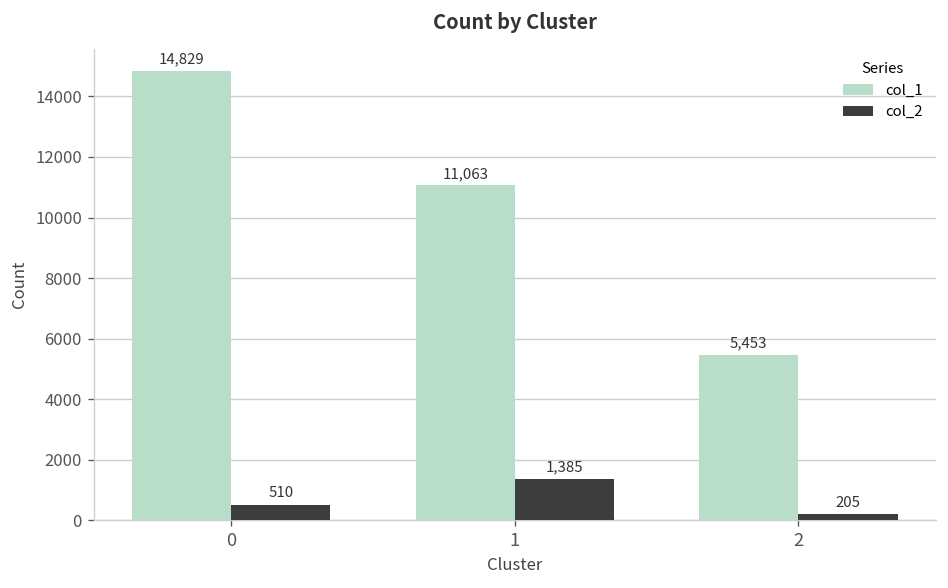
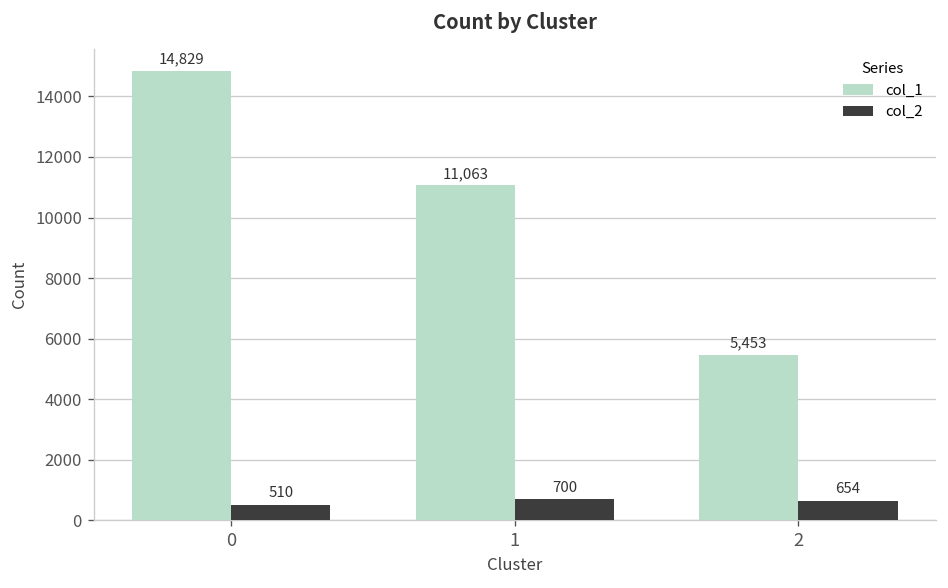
col_2, 1: 1,385 -> 700
col_2, 2: 205 -> 654
